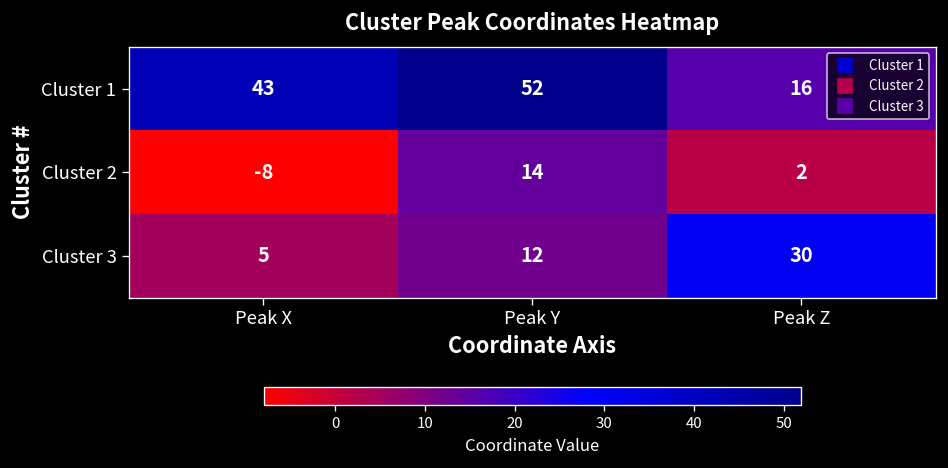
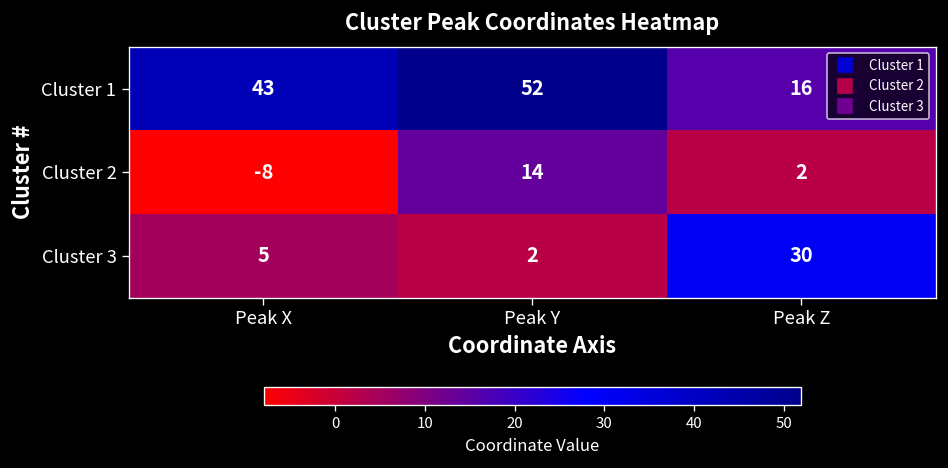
Cluster 3, Peak Y: 12 -> 2
